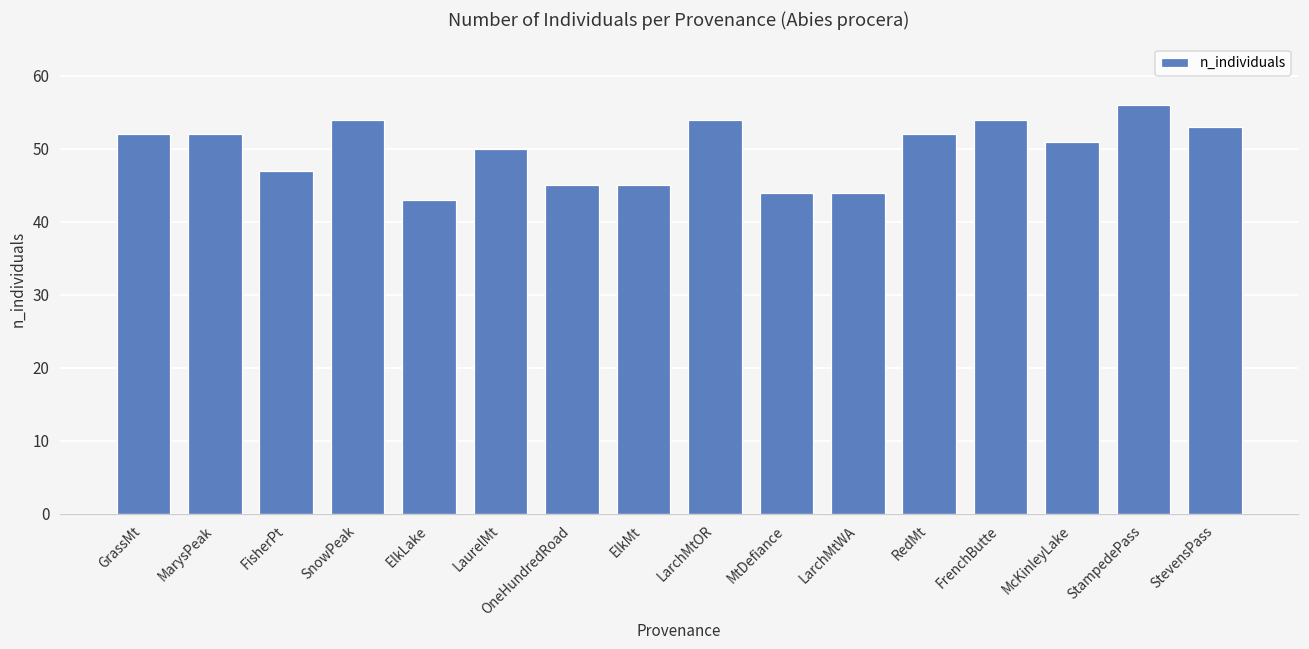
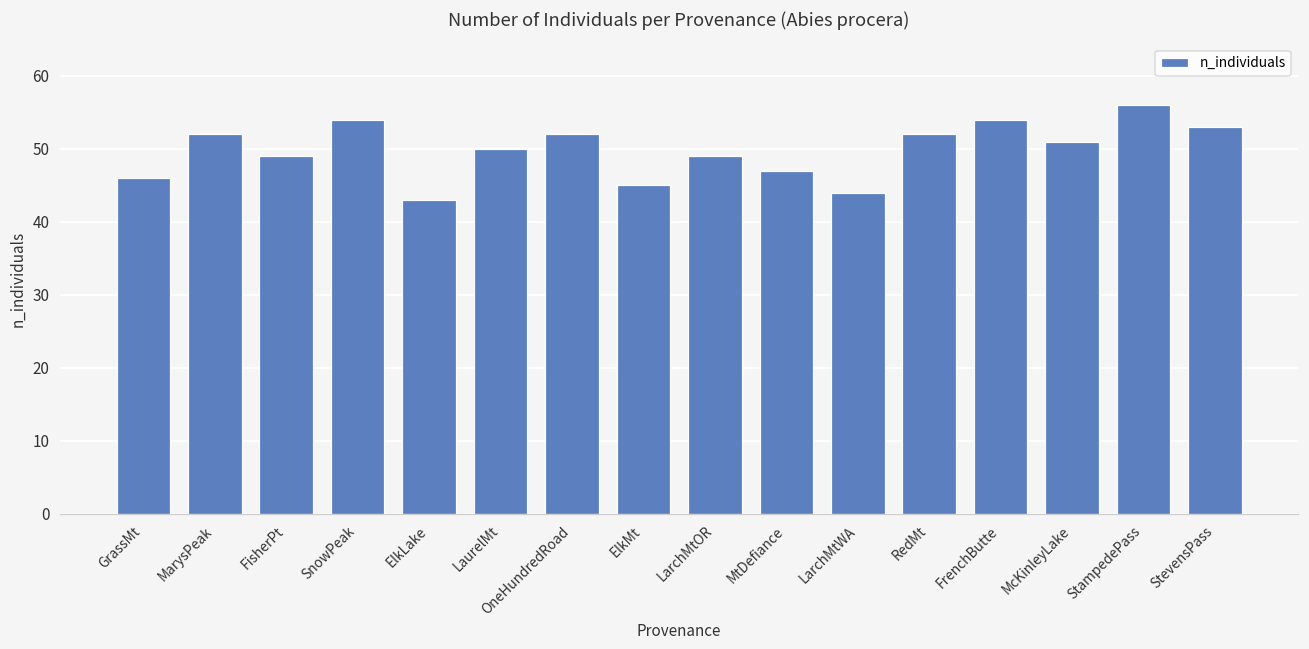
GrassMt: 52 -> 46
FisherPt: 47 -> 49
OneHundredRoad: 45 -> 52
LarchMtOR: 54 -> 49
MtDefiance: 44 -> 47
